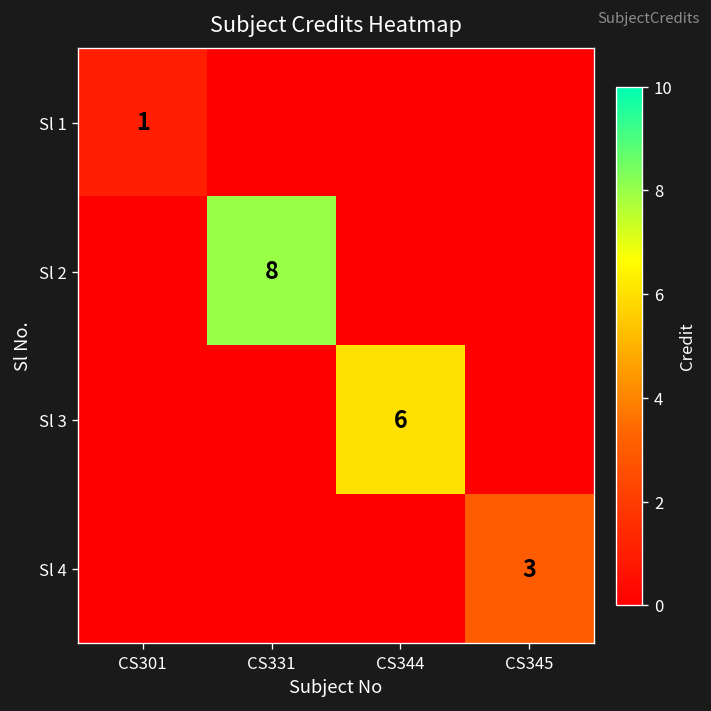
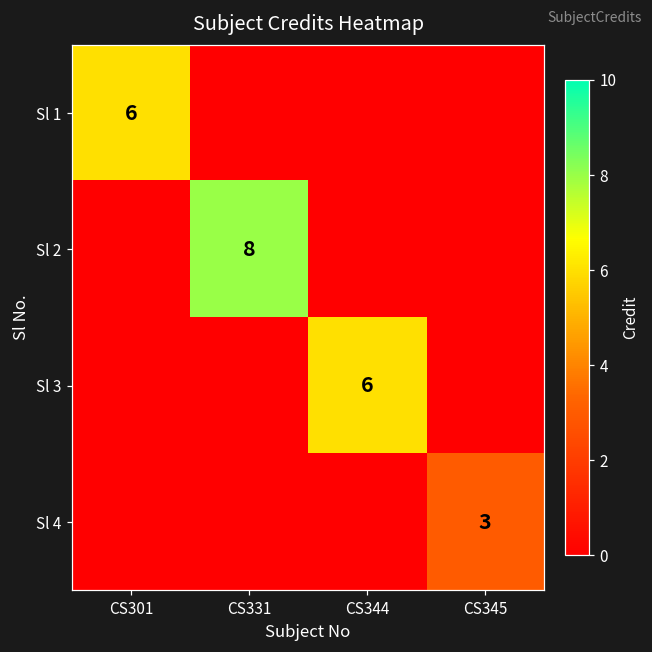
Sl 1, CS301: 1 -> 6
